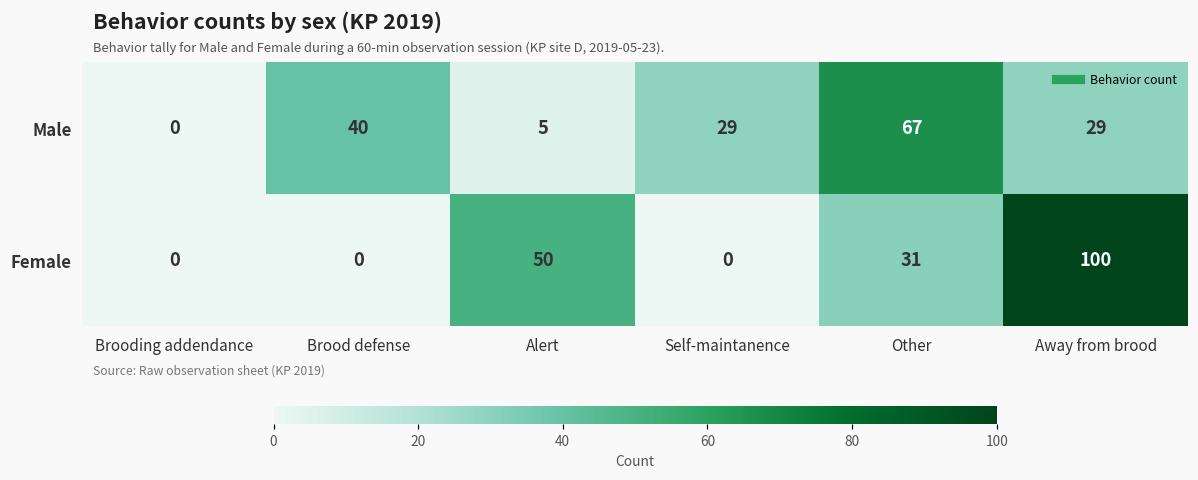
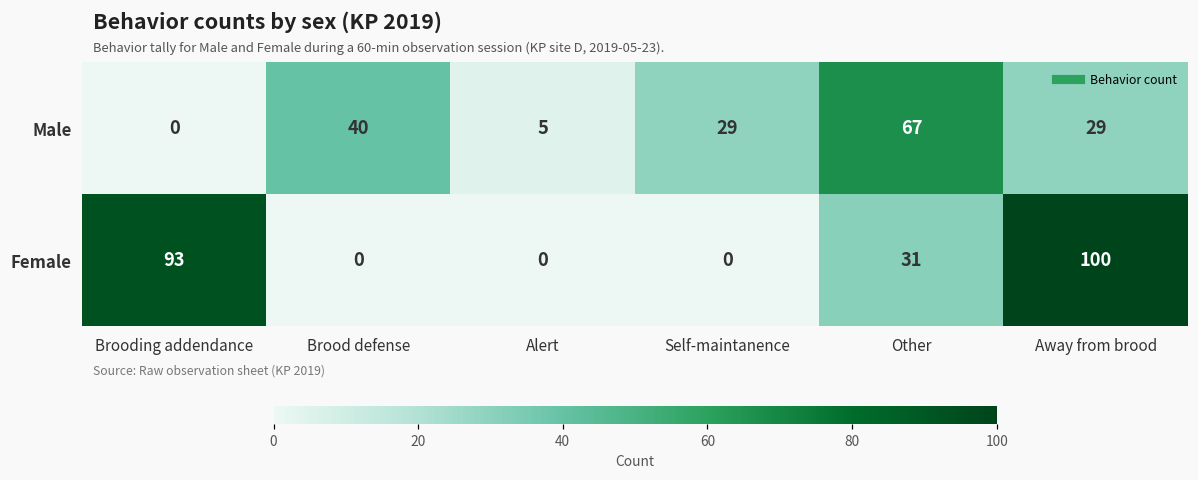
Female, Brooding addendance: 0 -> 93
Female, Alert: 50 -> 0
